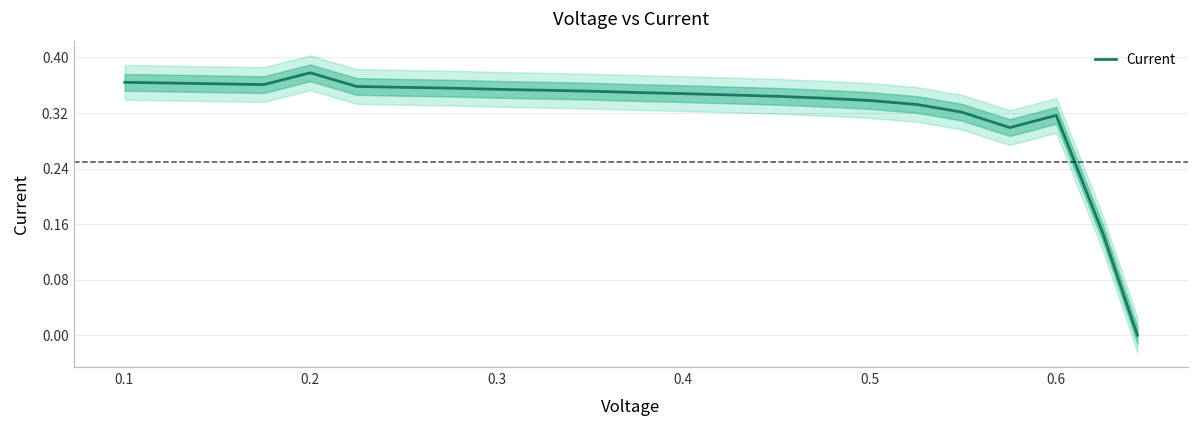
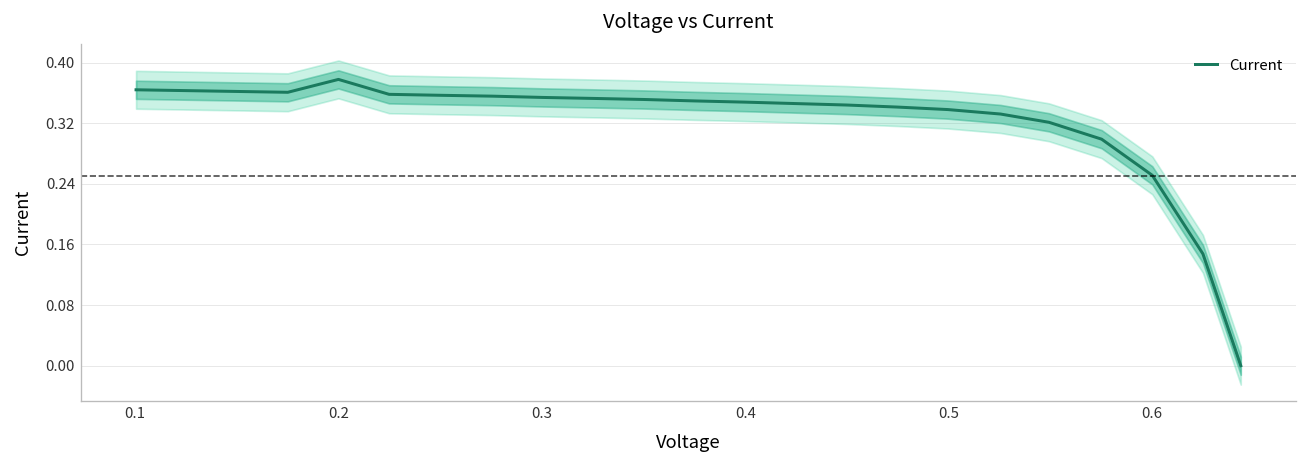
Current, 0.6: 0.32 -> 0.25
